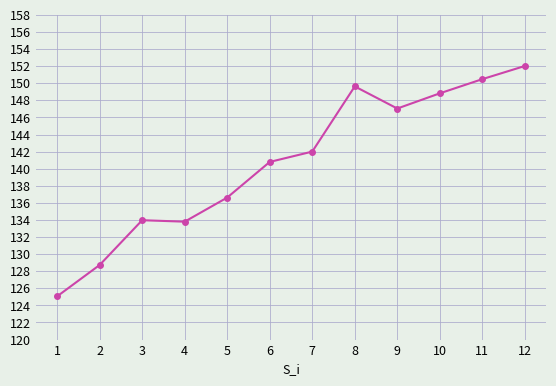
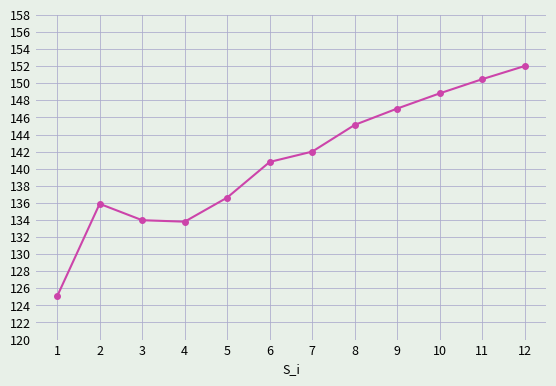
2: 129 -> 136
8: 150 -> 145
